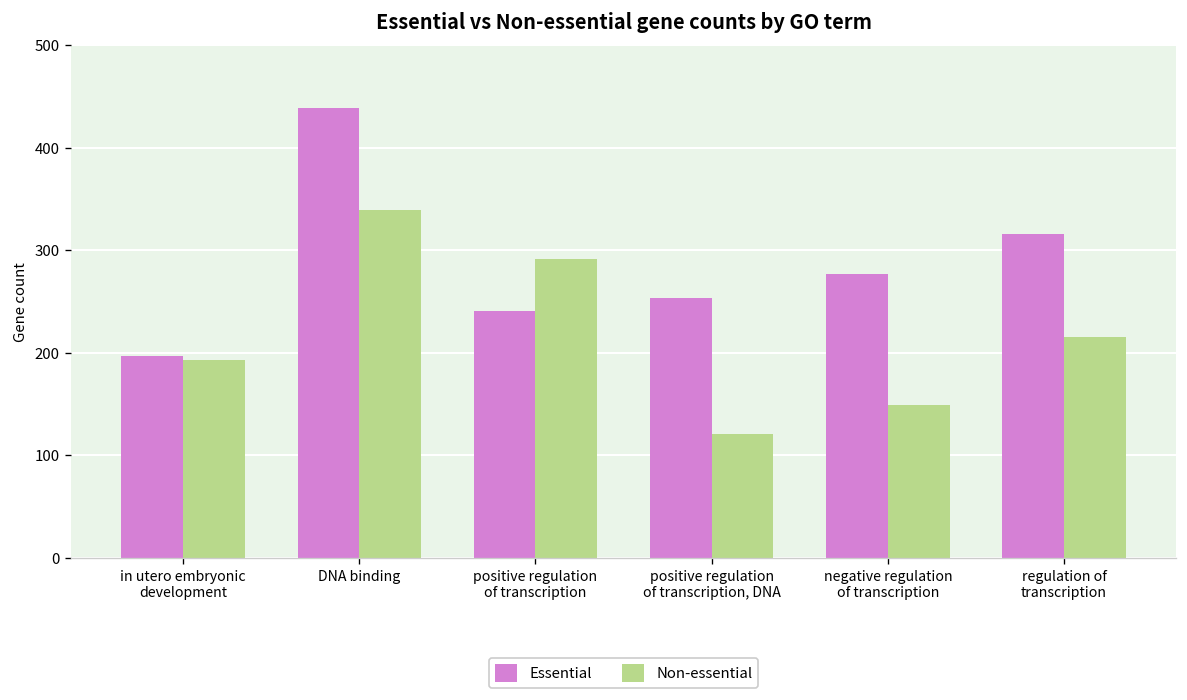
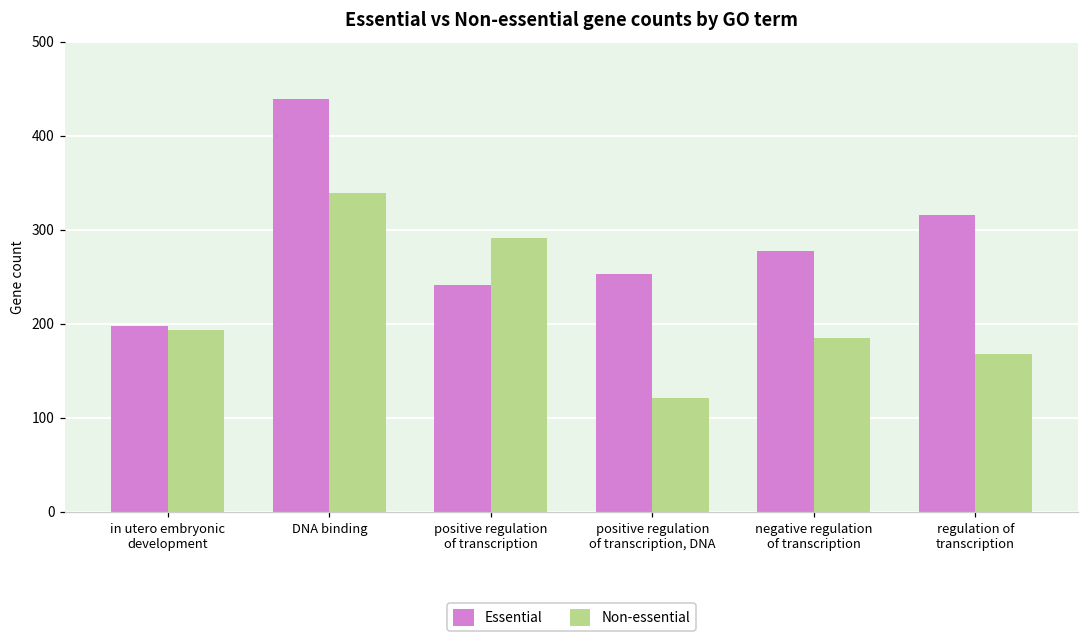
Non-essential, negative regulation of transcription: 150 -> 190
Non-essential, regulation of transcription: 220 -> 170
